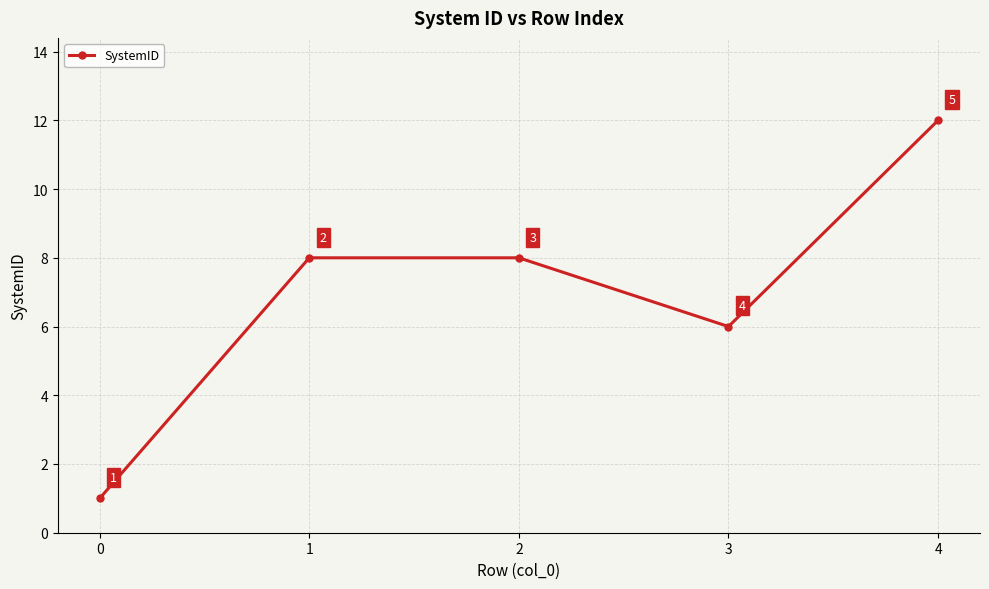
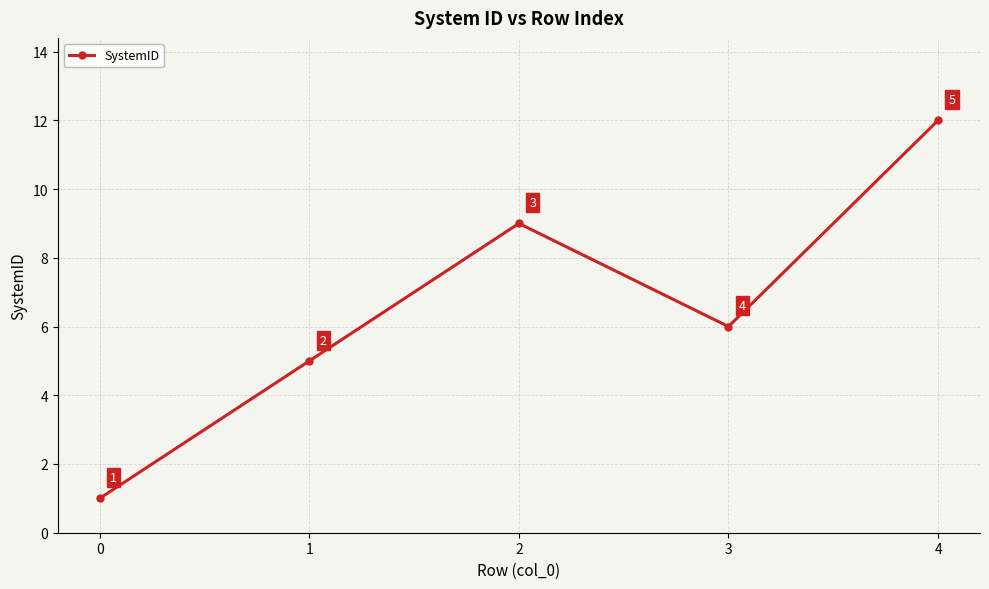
1: 8 -> 5
2: 8 -> 9
